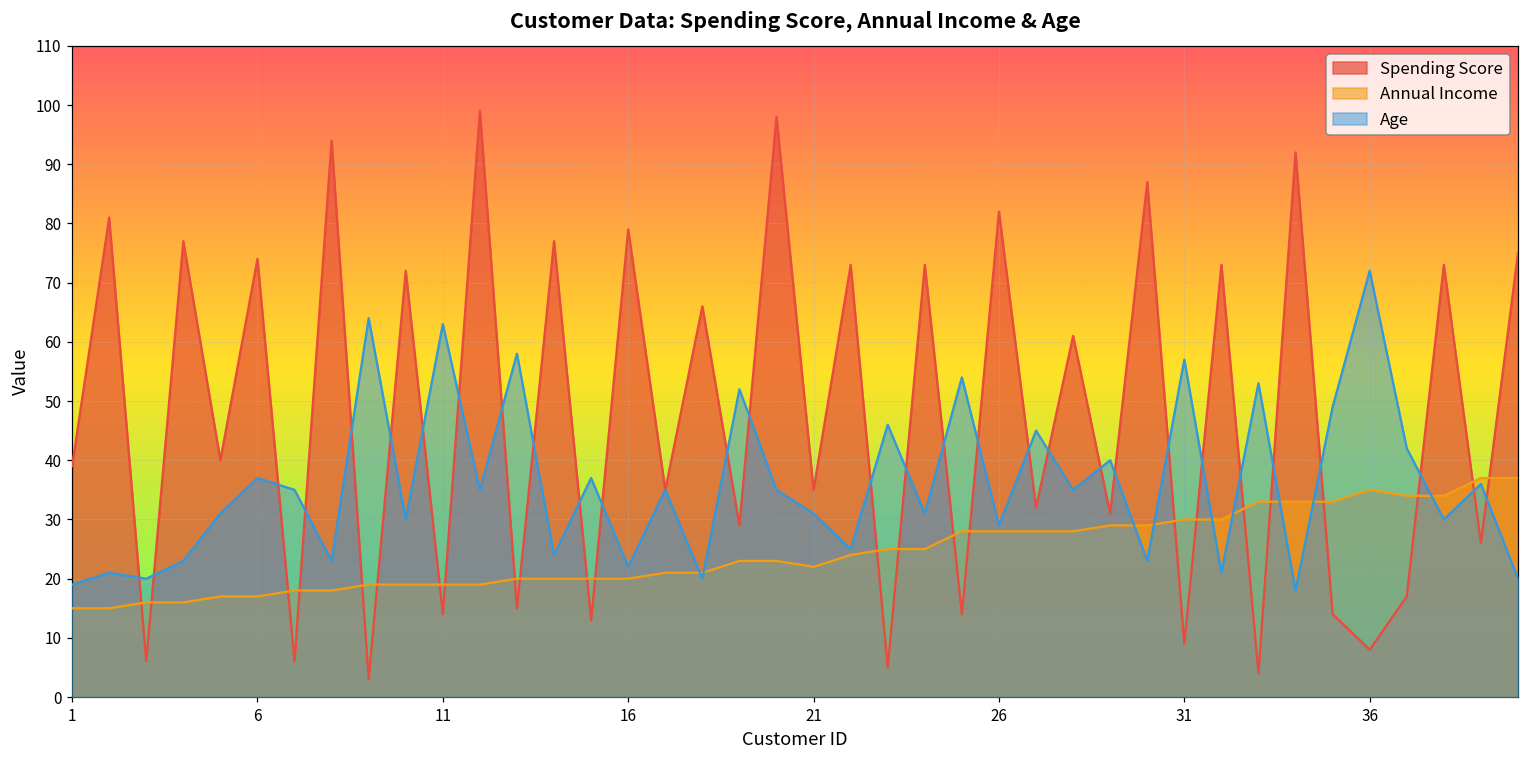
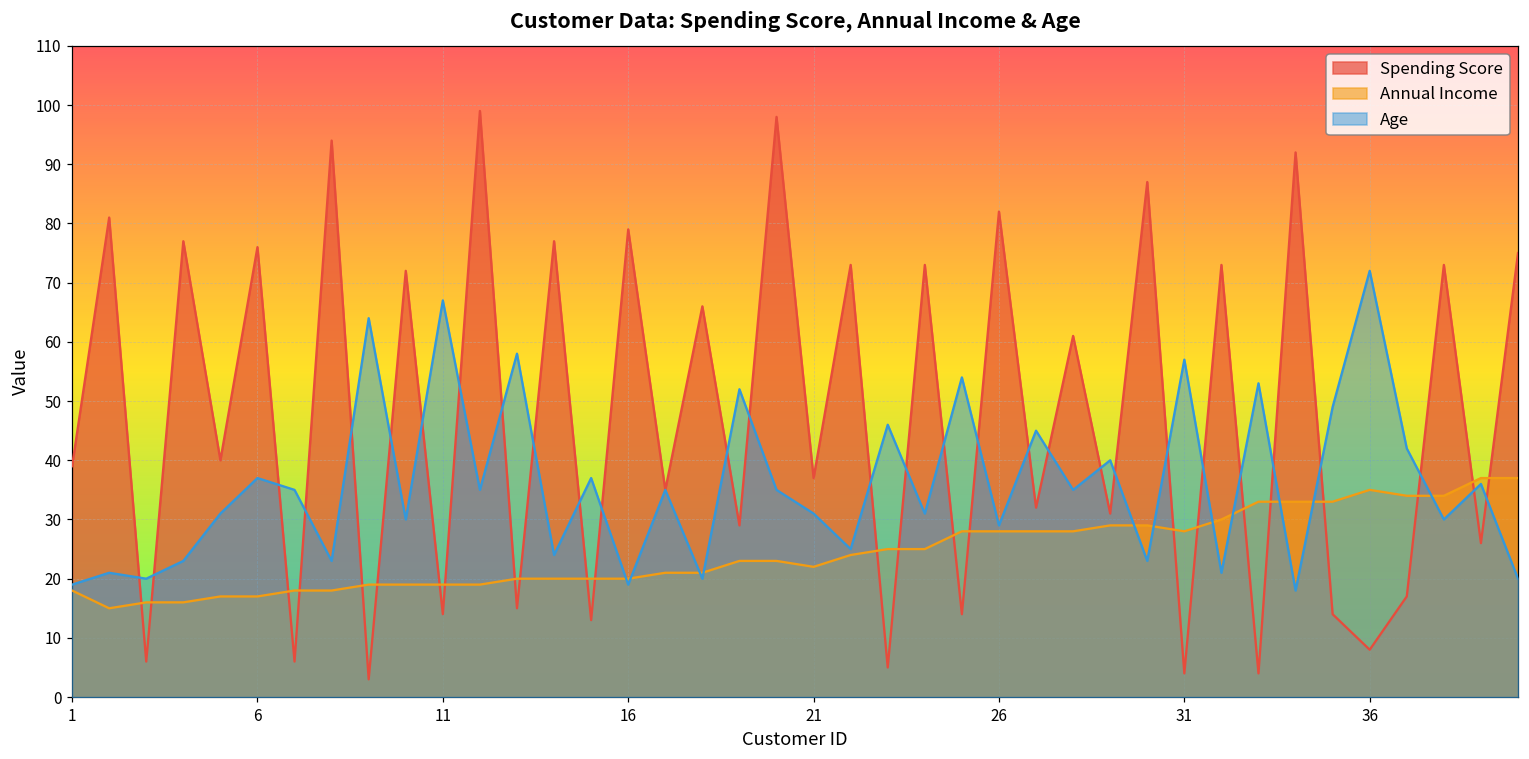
Annual Income, 1: 15 -> 18
Spending Score, 6: 74 -> 76
Age, 11: 63 -> 67
Age, 16: 22 -> 19
Spending Score, 21: 35 -> 37
Spending Score, 31: 9 -> 4
Annual Income, 31: 30 -> 28
